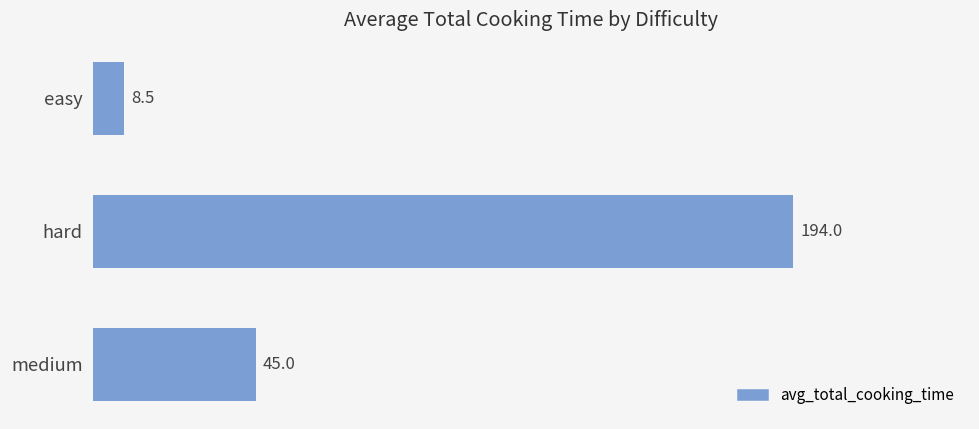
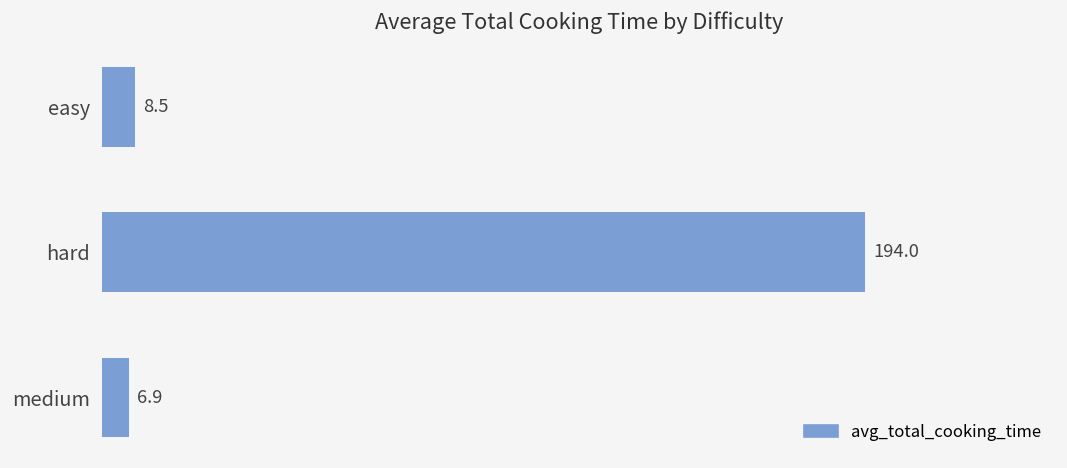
medium: 45.0 -> 6.9
